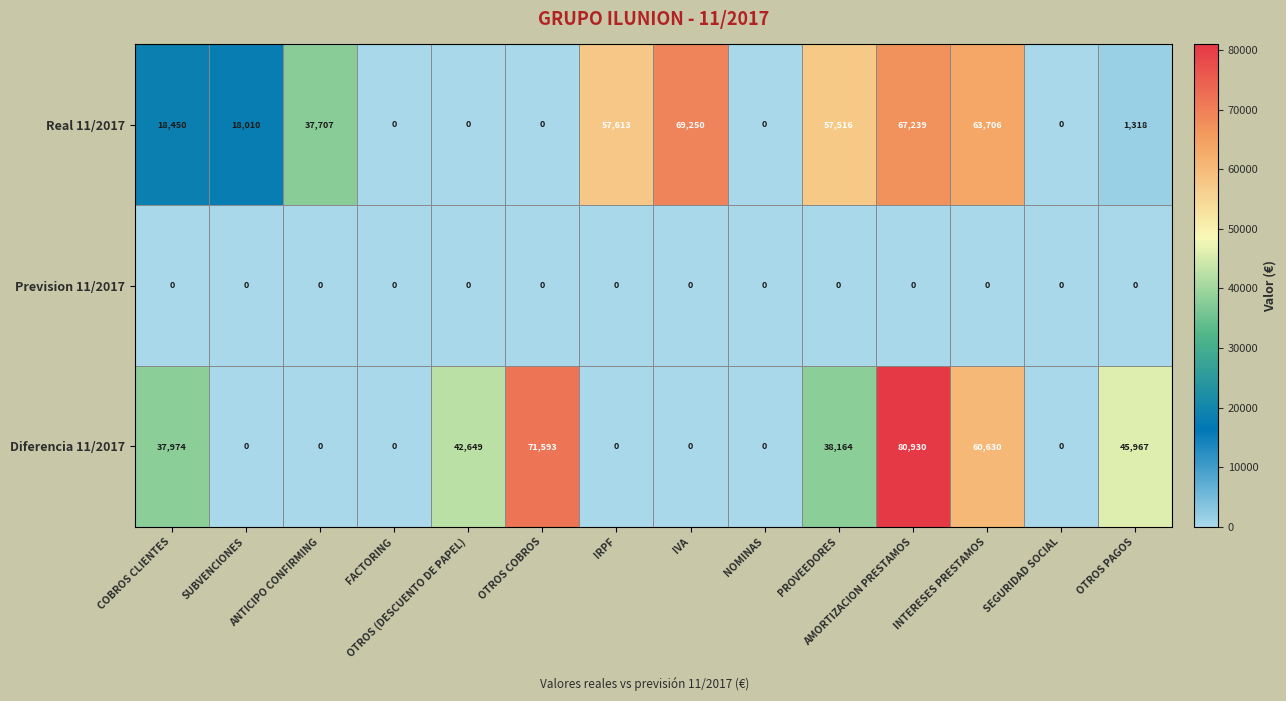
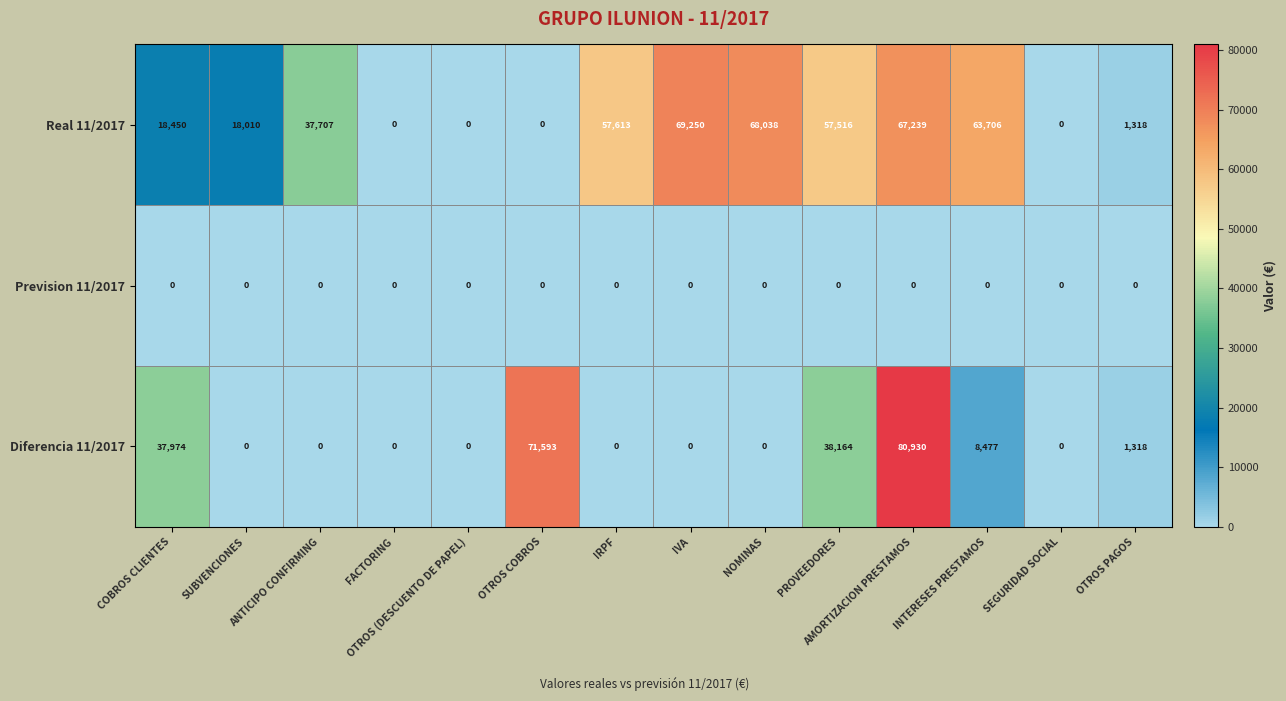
Real 11/2017, NOMINAS: 0 -> 68,038
Diferencia 11/2017, OTROS (DESCUENTO DE PAPEL): 42,649 -> 0
Diferencia 11/2017, INTERESES PRESTAMOS: 60,630 -> 8,477
Diferencia 11/2017, OTROS PAGOS: 45,967 -> 1,318
